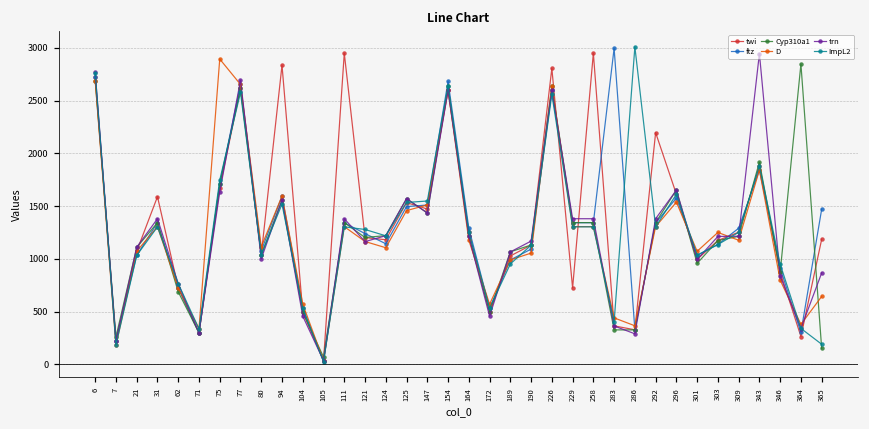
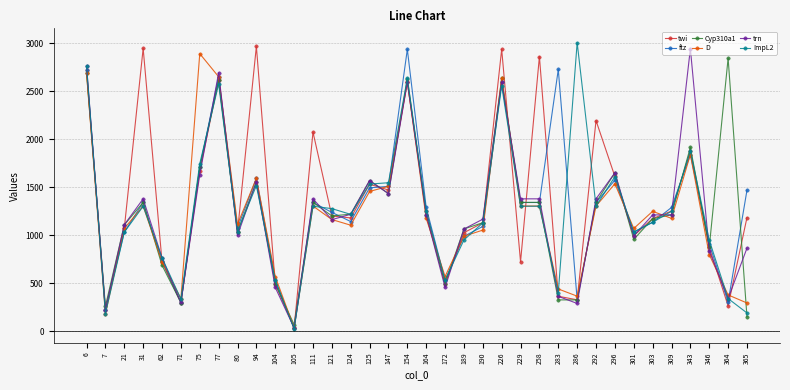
twi, 31: 1600 -> 2900
twi, 94: 2800 -> 3000
twi, 111: 2900 -> 2100
ftz, 154: 2700 -> 2900
twi, 226: 2800 -> 2900
twi, 258: 2950 -> 2860
ftz, 283: 3000 -> 2700
D, 365: 600 -> 300
